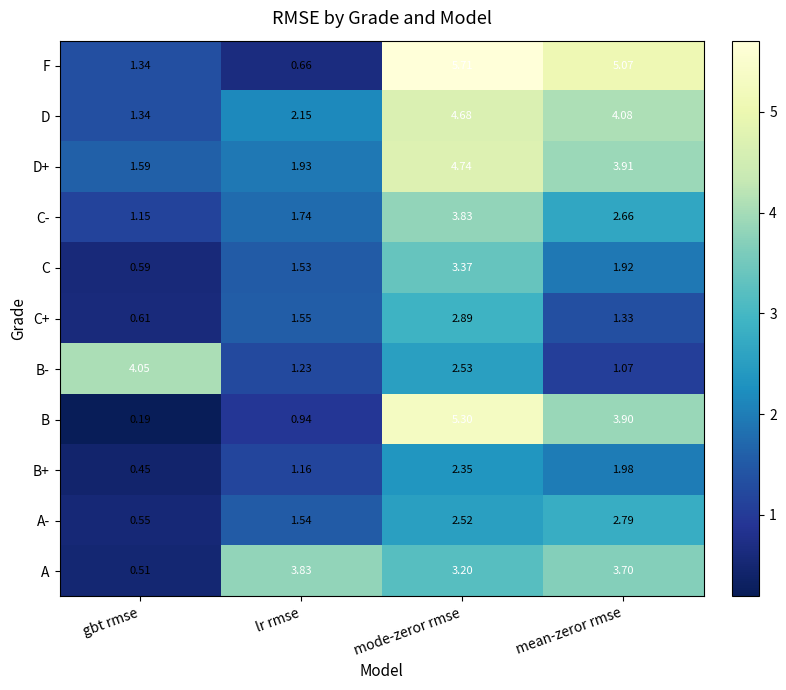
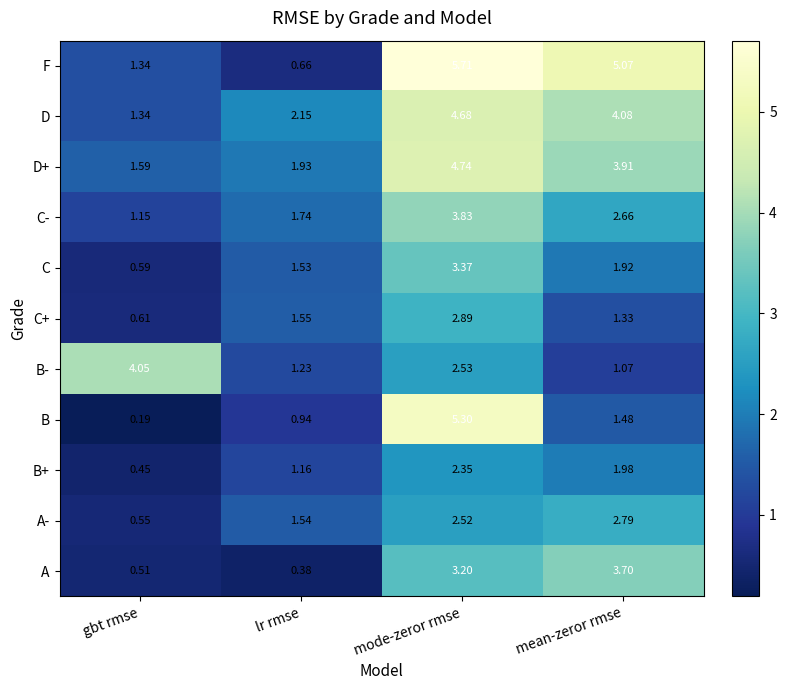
B, mean-zeror rmse: 3.90 -> 1.48
A, lr rmse: 3.83 -> 0.38
